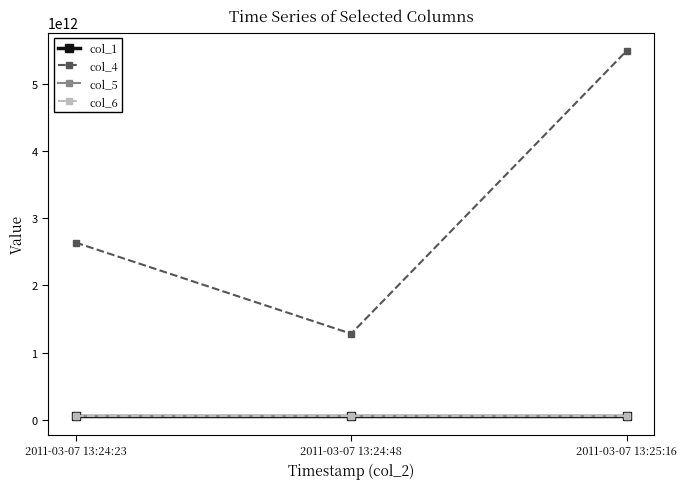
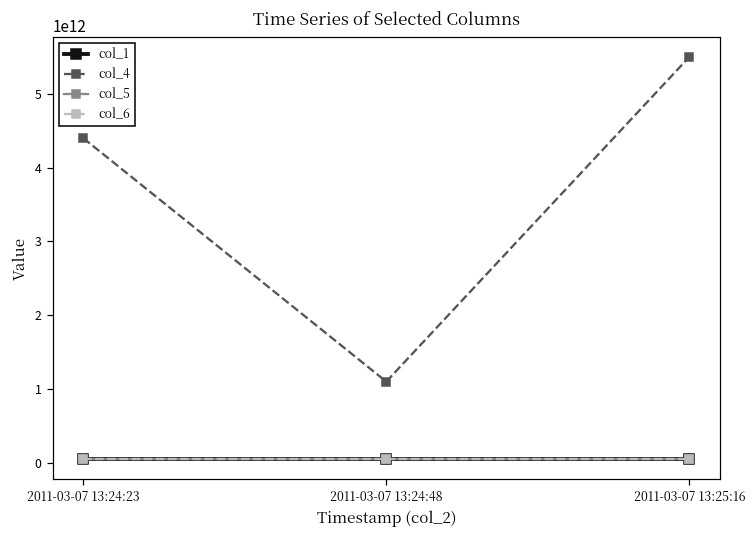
col_4, 2011-03-07 13:24:23: 2600000000000 -> 4400000000000
col_4, 2011-03-07 13:24:48: 1300000000000 -> 1100000000000
